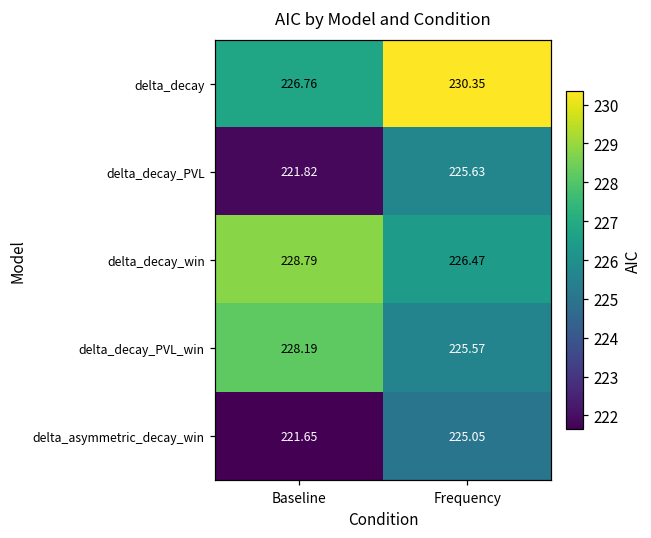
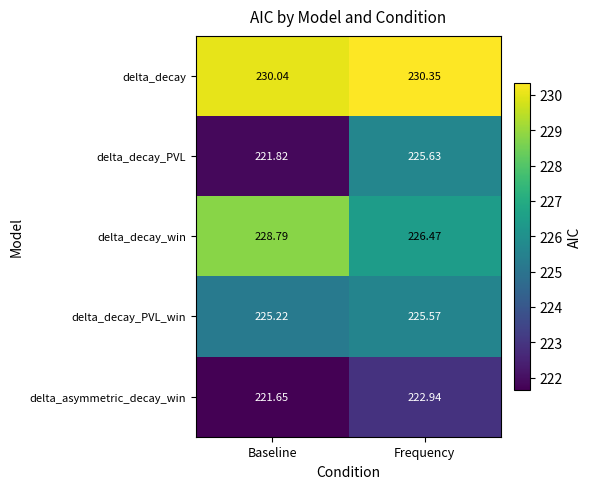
delta_decay, Baseline: 226.76 -> 230.04
delta_decay_PVL_win, Baseline: 228.19 -> 225.22
delta_asymmetric_decay_win, Frequency: 225.05 -> 222.94
